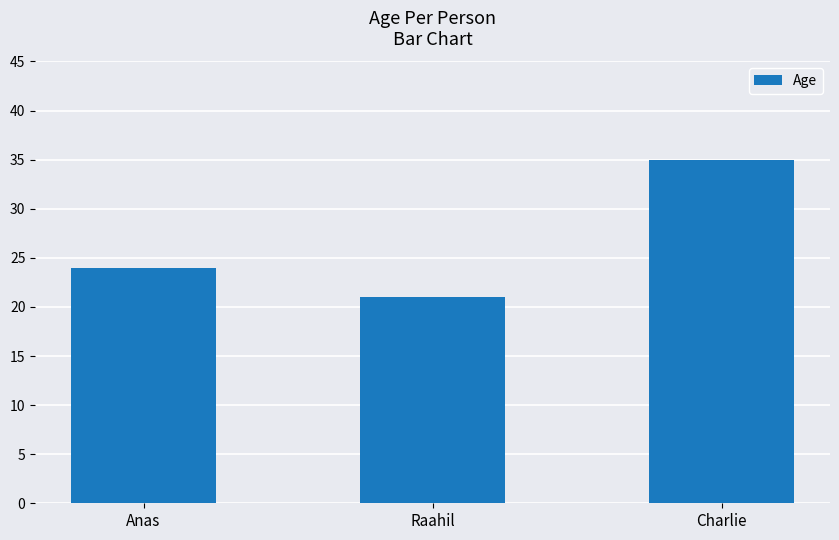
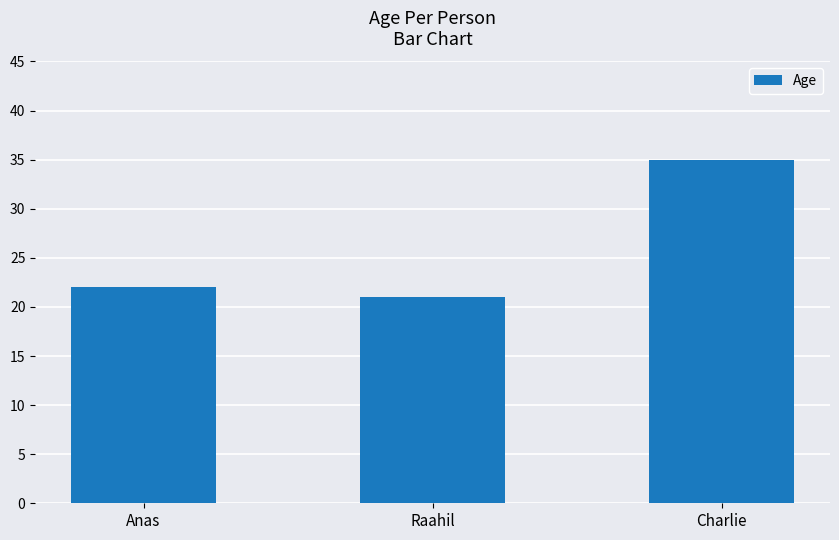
Anas: 24 -> 22
